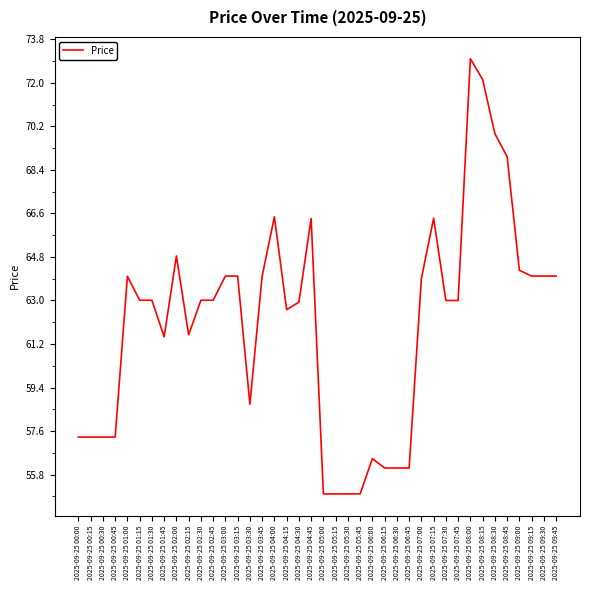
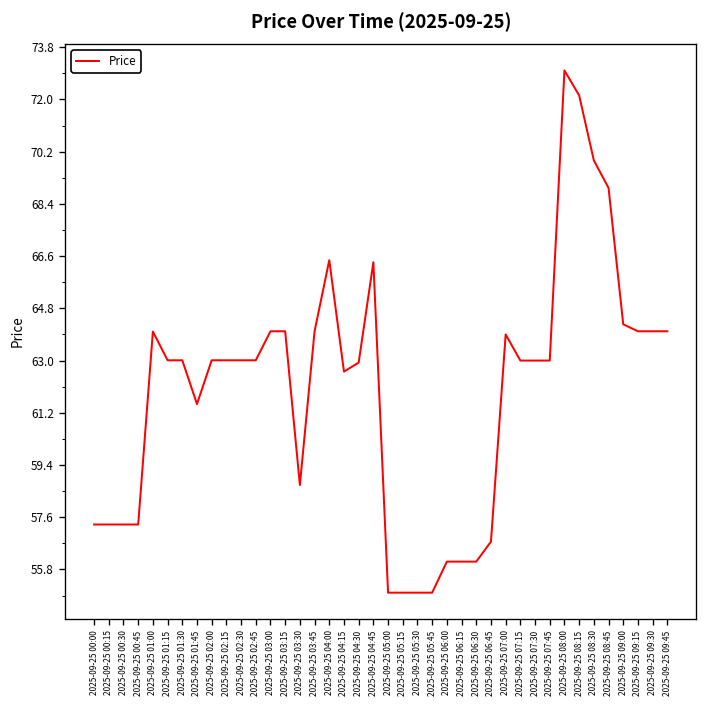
2025-09-25 02:00: 64.8 -> 63.0
2025-09-25 02:15: 61.6 -> 63.0
2025-09-25 06:00: 56.5 -> 56.1
2025-09-25 06:45: 56.1 -> 56.8
2025-09-25 07:15: 66.4 -> 63.0
